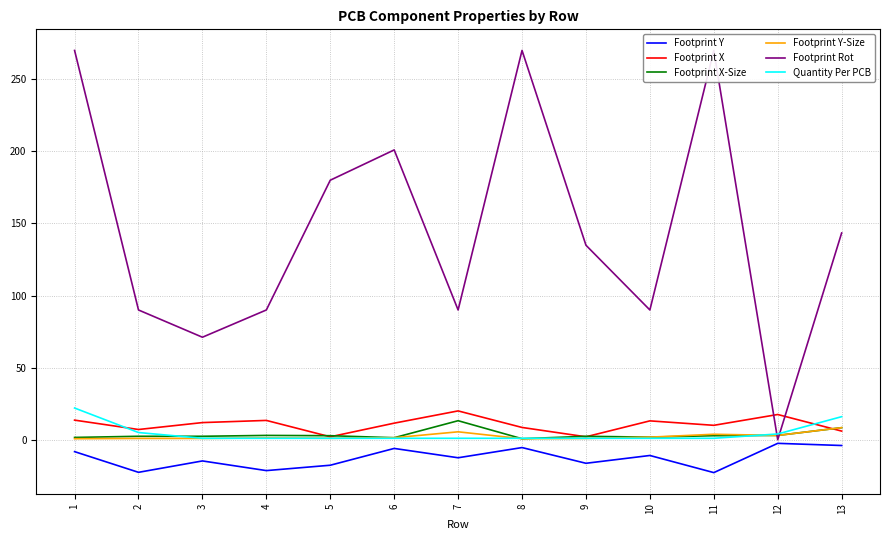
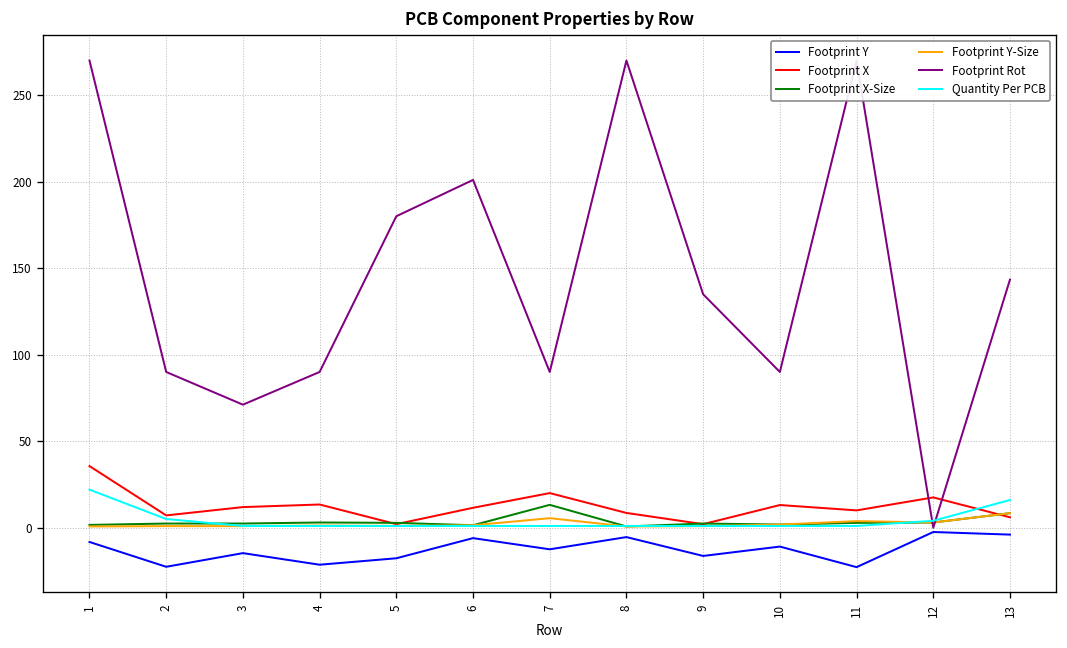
Footprint X, 1: 14 -> 36
